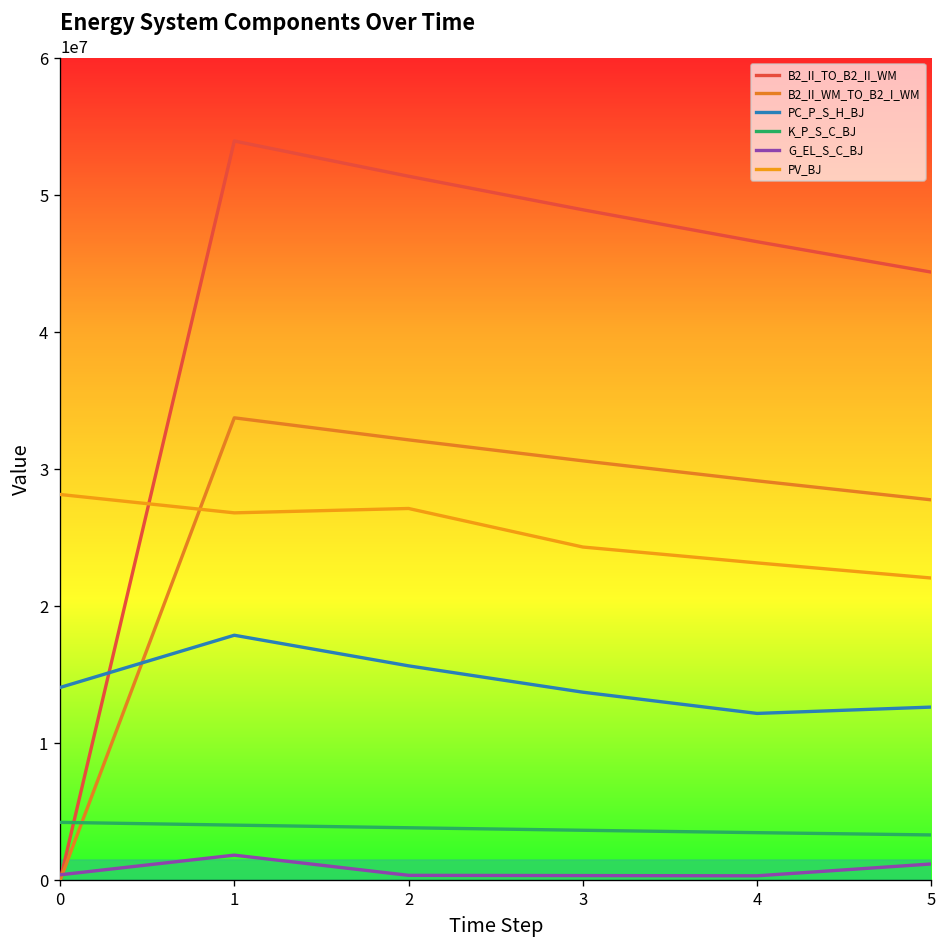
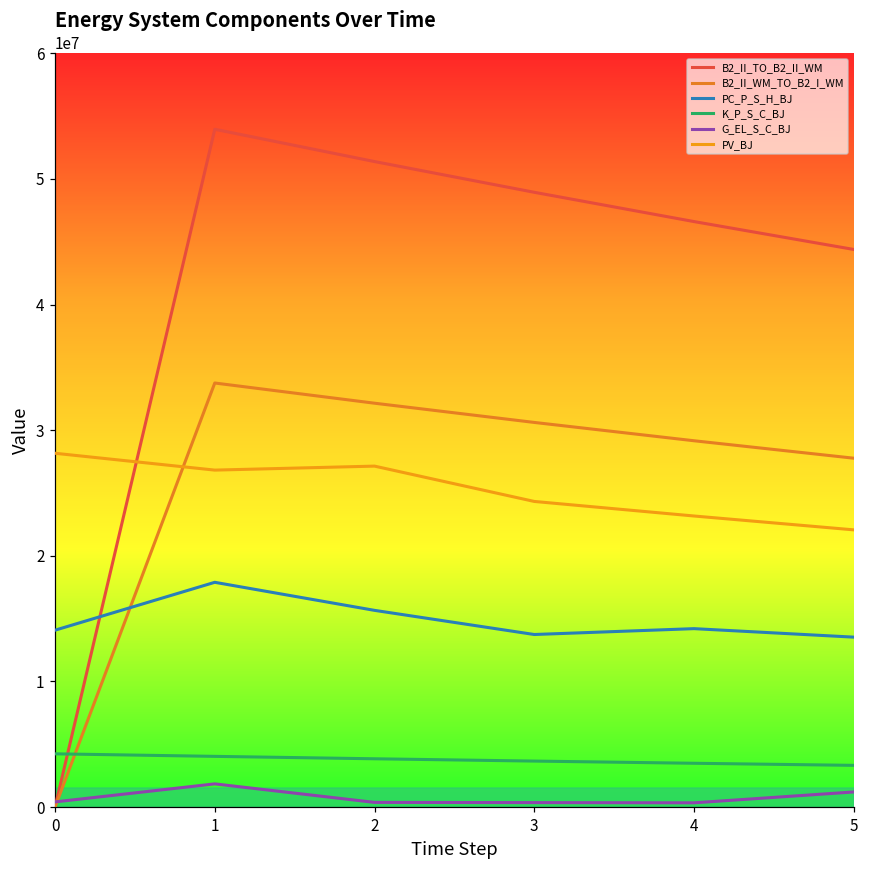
PC_P_S_H_BJ, 4: 12200000 -> 14200000
PC_P_S_H_BJ, 5: 12700000 -> 13500000
